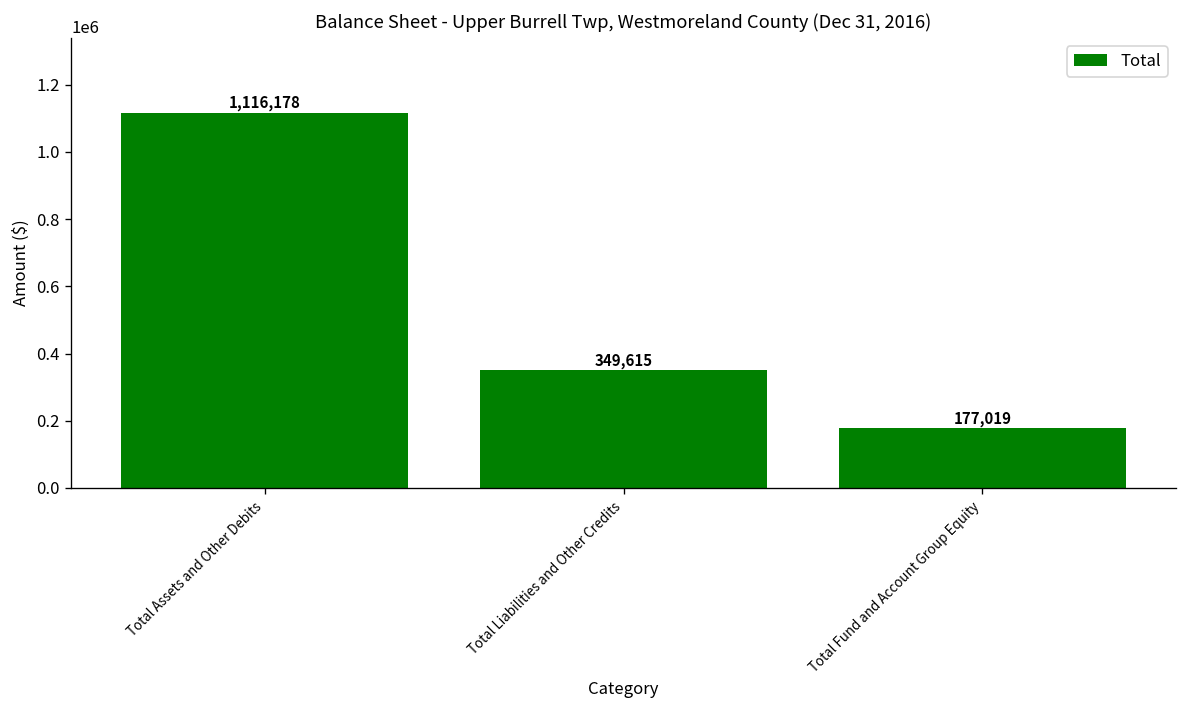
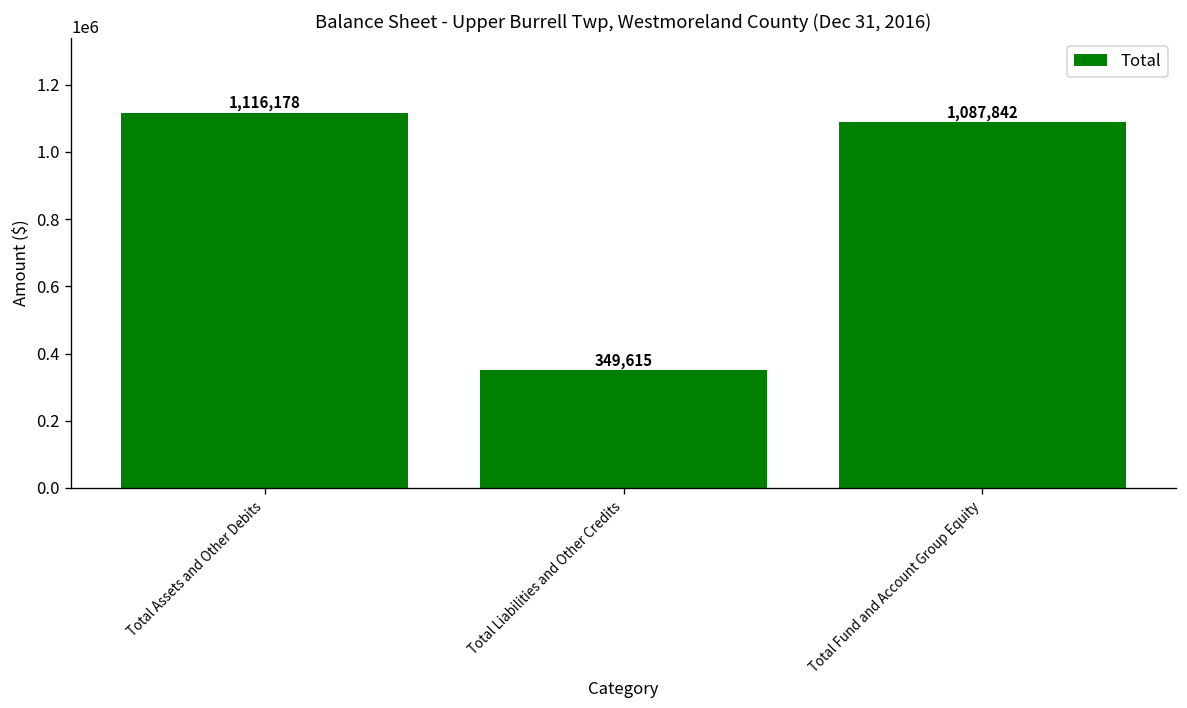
Total Fund and Account Group Equity: 177,019 -> 1,087,842
